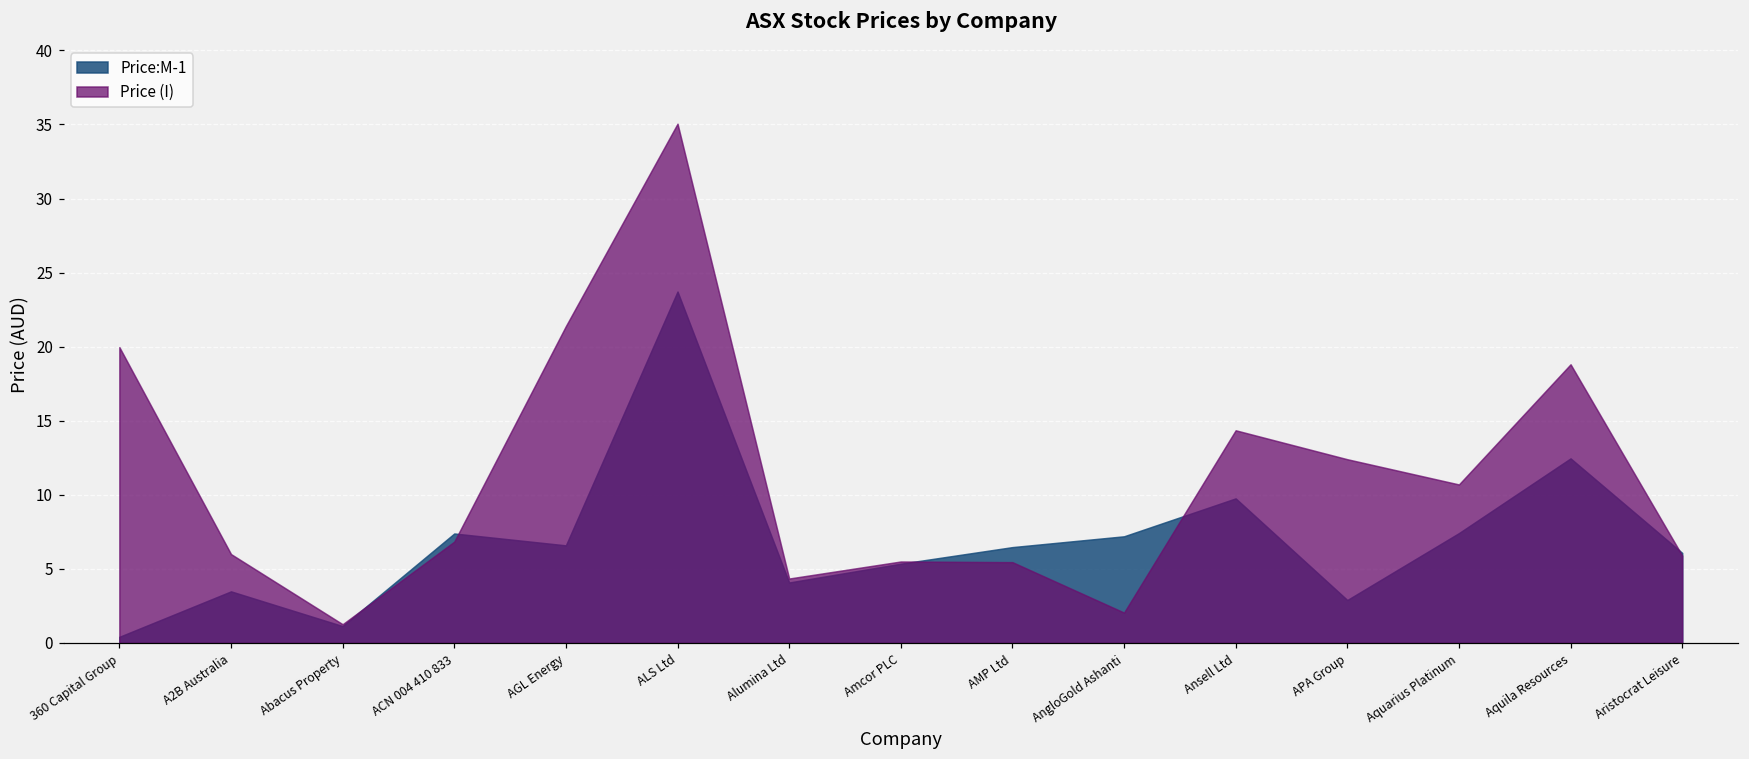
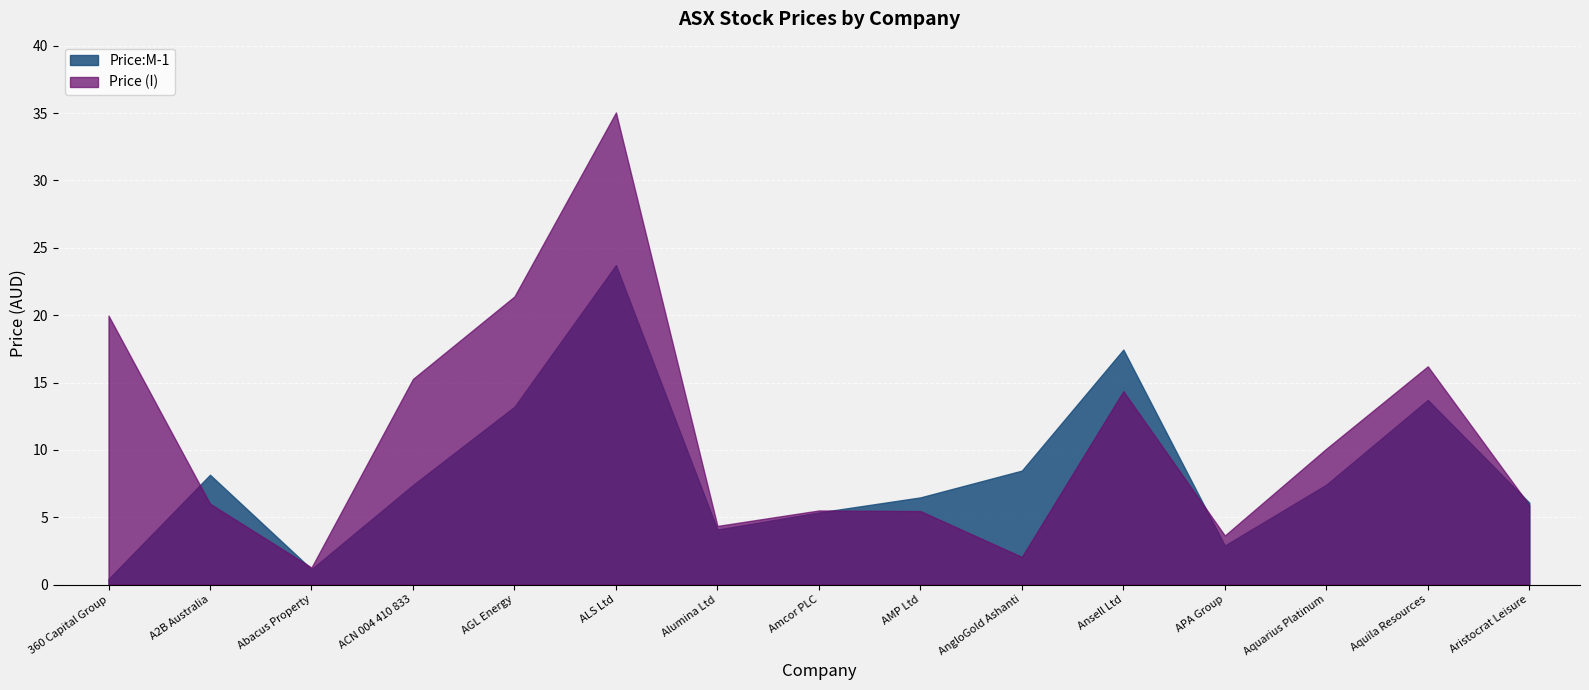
Price:M-1, A2B Australia: 3.5 -> 8.1
Price (I), ACN 004 410 833: 6.8 -> 15.3
Price:M-1, AGL Energy: 6.6 -> 13.2
Price:M-1, AngloGold Ashanti: 7.2 -> 8.5
Price:M-1, Ansell Ltd: 9.8 -> 17.4
Price (I), APA Group: 12.4 -> 3.6
Price (I), Aquarius Platinum: 10.7 -> 10.1
Price:M-1, Aquila Resources: 12.5 -> 13.7
Price (I), Aquila Resources: 18.8 -> 16.2
